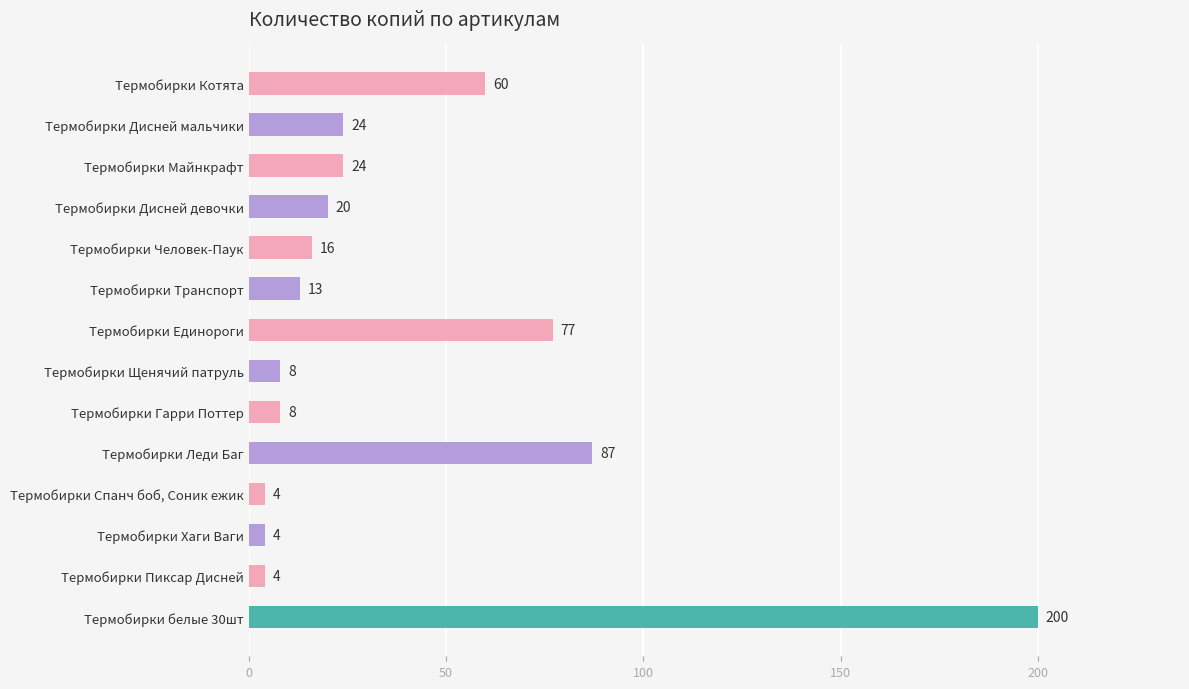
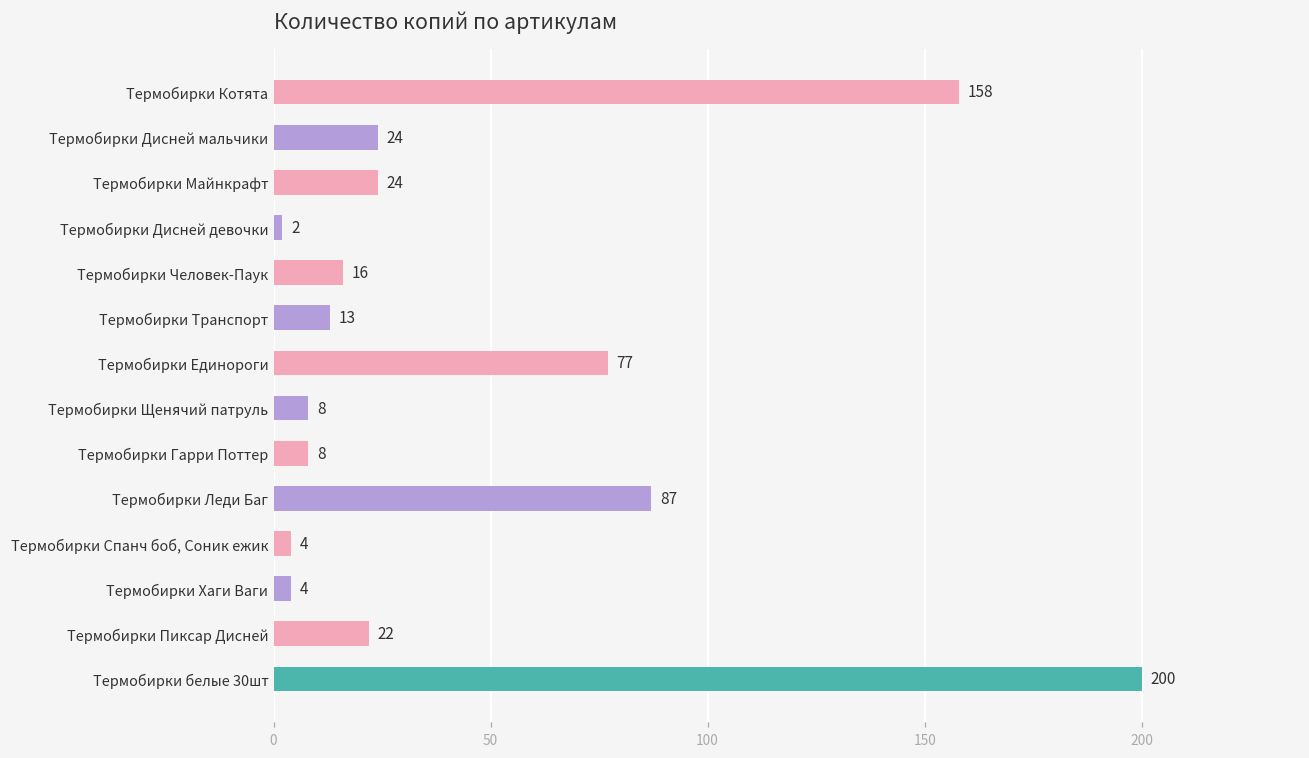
Термобирки Котята: 60 -> 158
Термобирки Дисней девочки: 20 -> 2
Термобирки Пиксар Дисней: 4 -> 22
